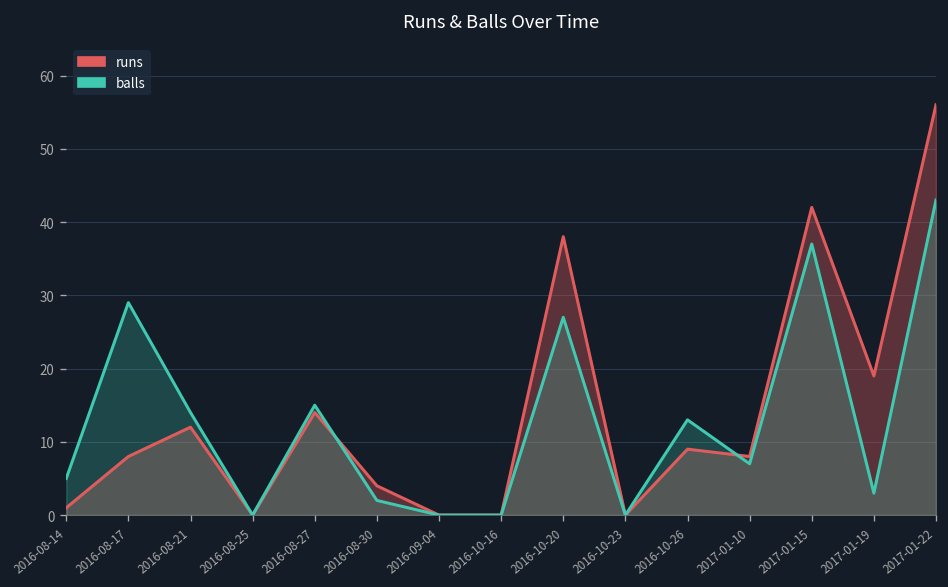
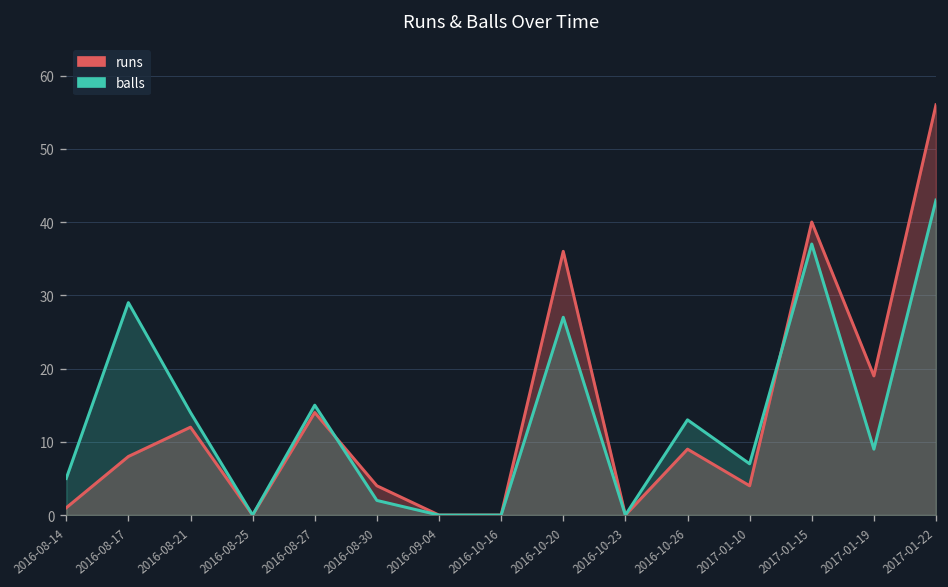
runs, 2016-10-20: 38 -> 36
runs, 2017-01-10: 8 -> 4
runs, 2017-01-15: 42 -> 40
balls, 2017-01-19: 3 -> 9
